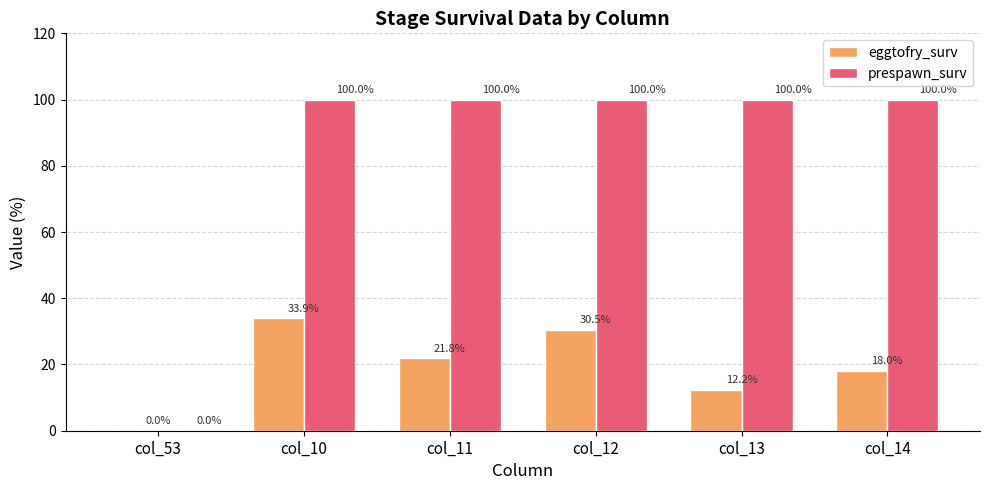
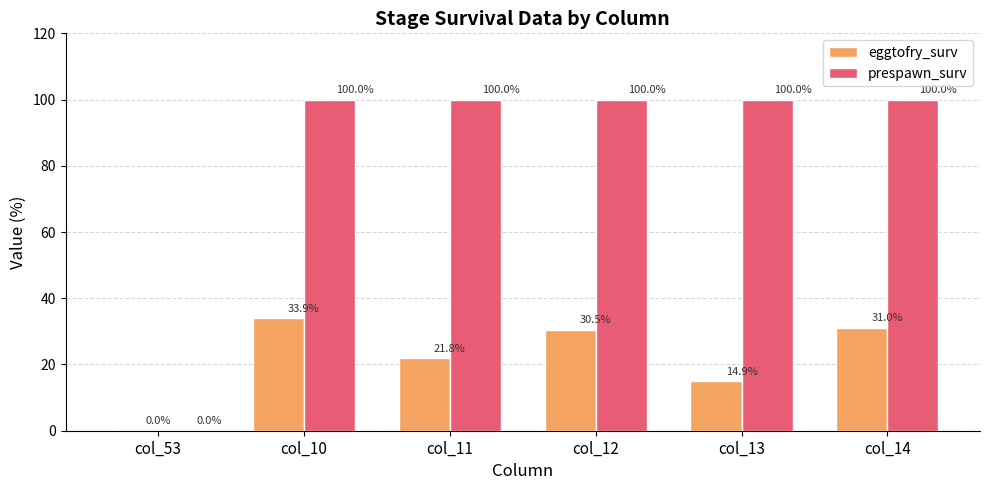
eggtofry_surv, col_13: 12.2% -> 14.9%
eggtofry_surv, col_14: 18.0% -> 31.0%
